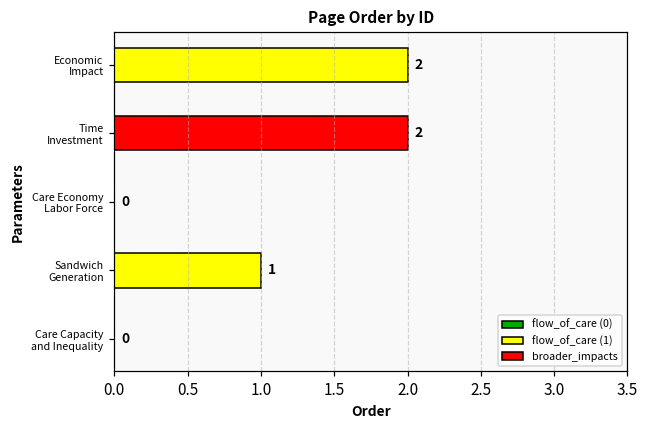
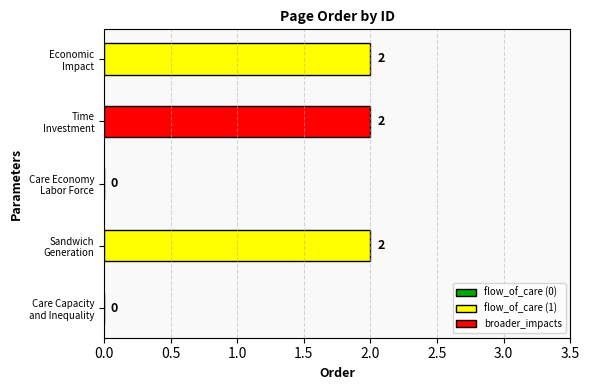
Sandwich Generation: 1 -> 2
